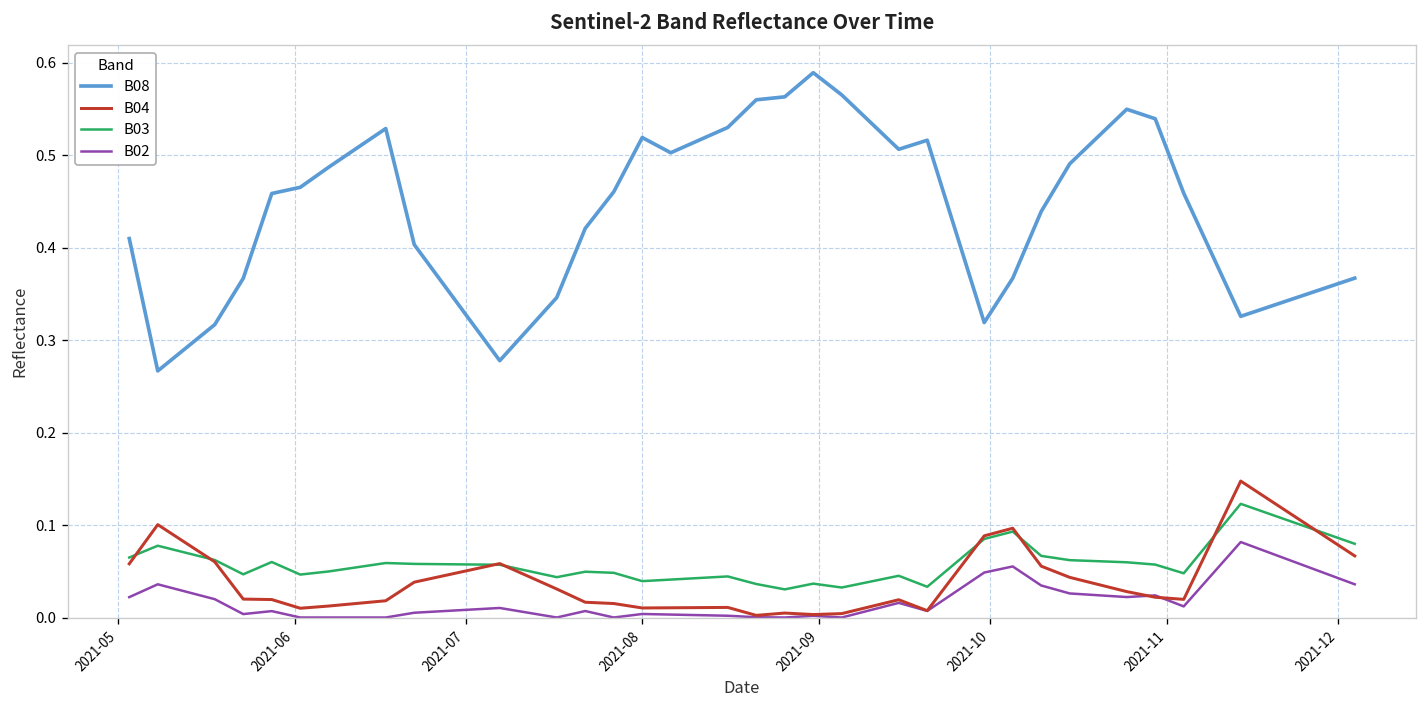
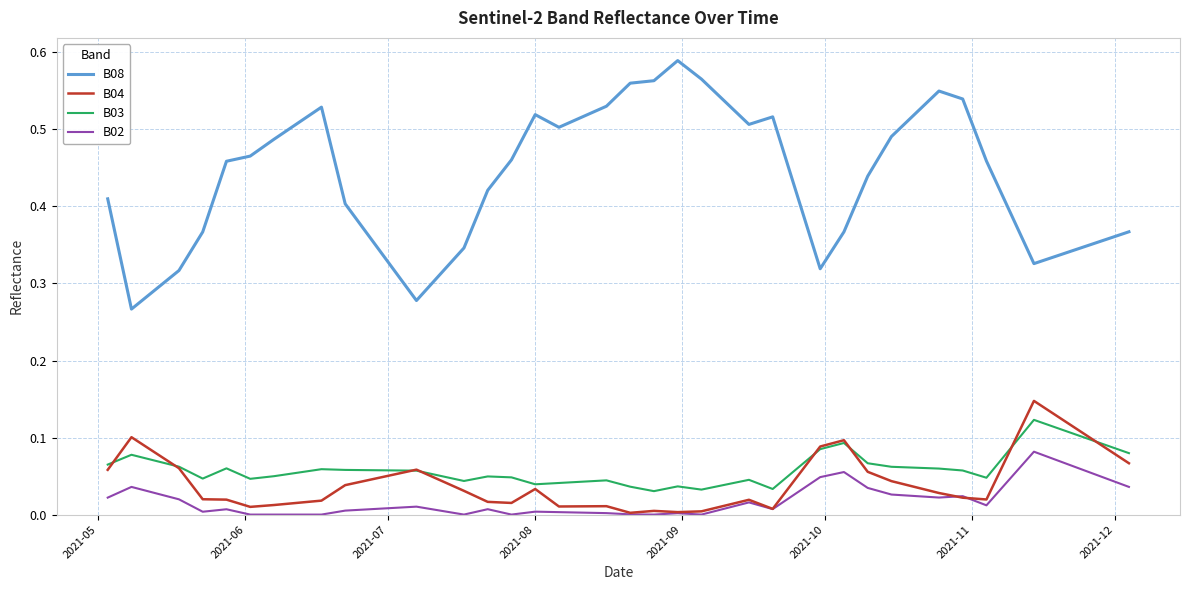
B04, 2021-08: 0.01 -> 0.03
